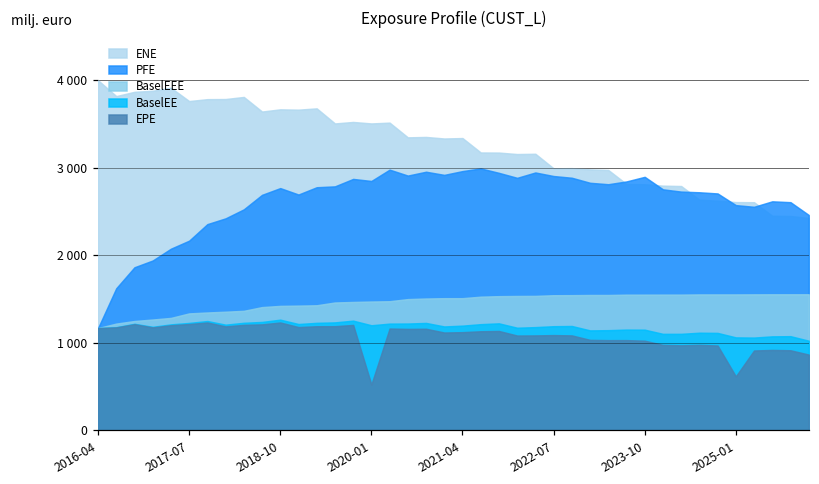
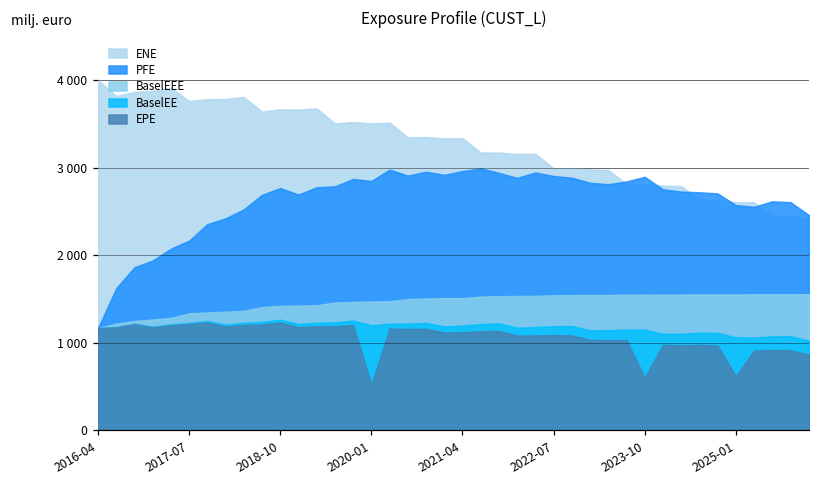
EPE, 2023-10: 1000 -> 600
